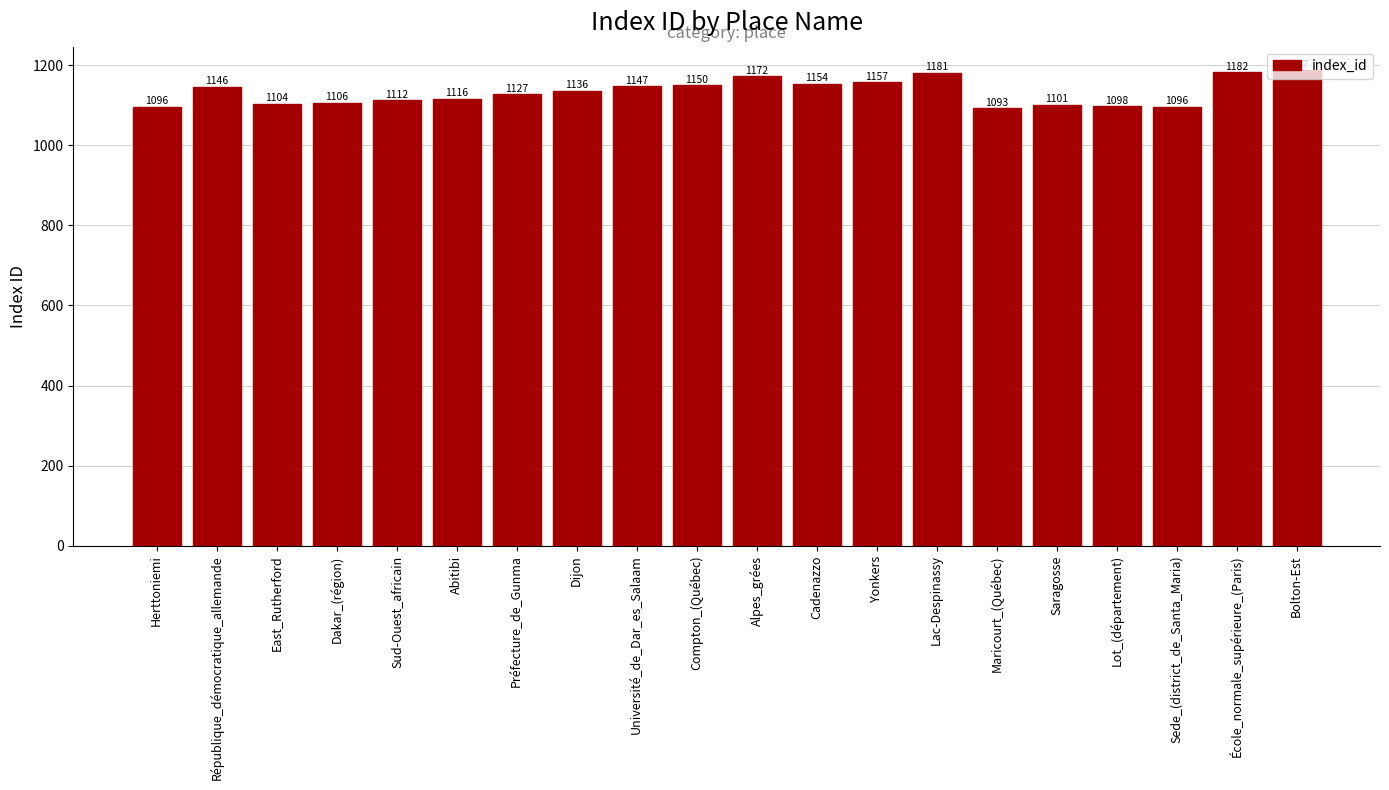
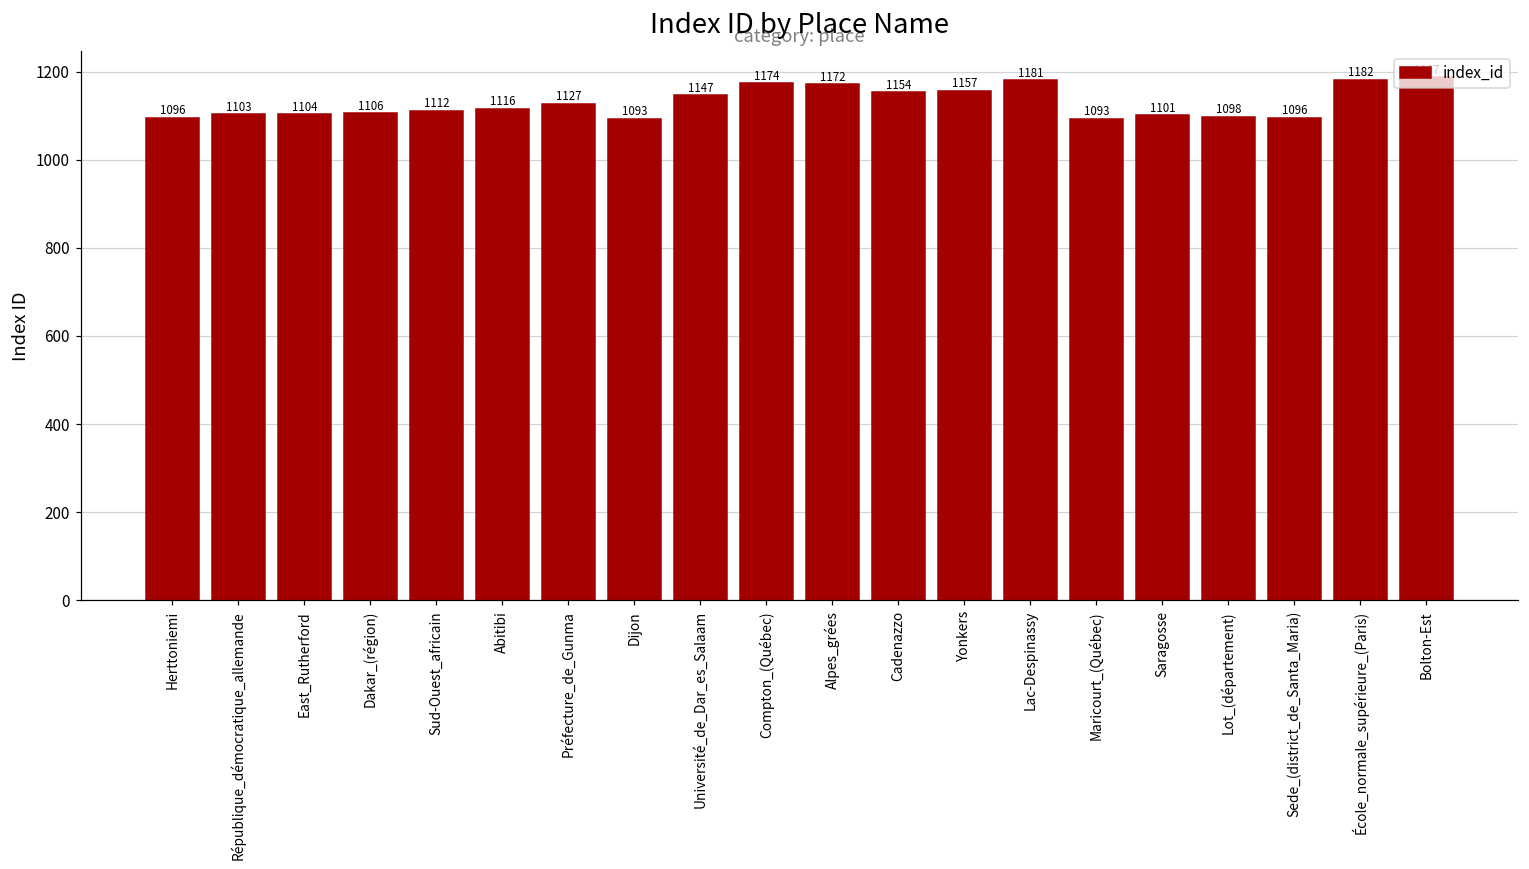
République_démocratique_allemande: 1146 -> 1103
Dijon: 1136 -> 1093
Compton_(Québec): 1150 -> 1174
